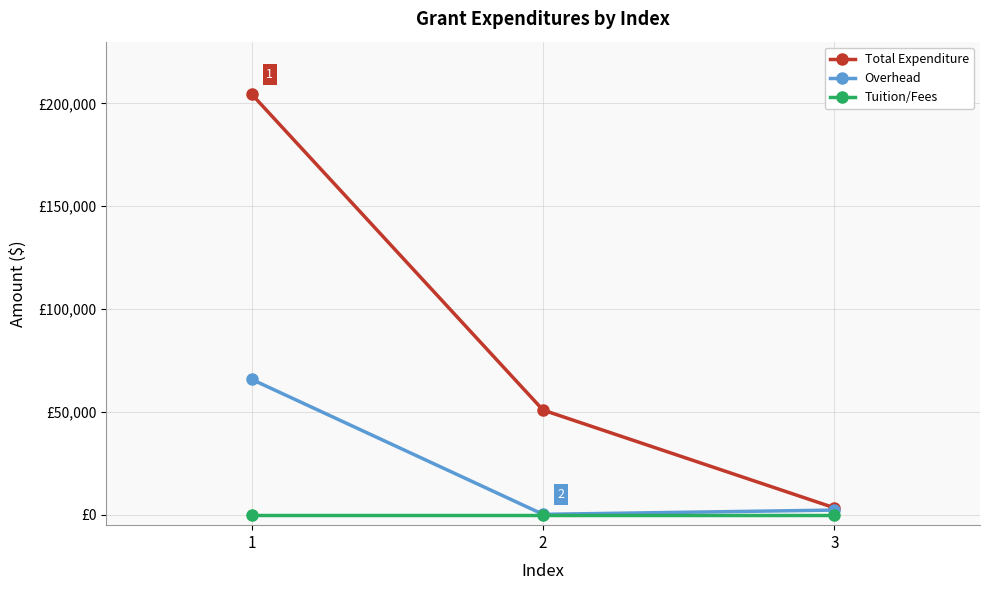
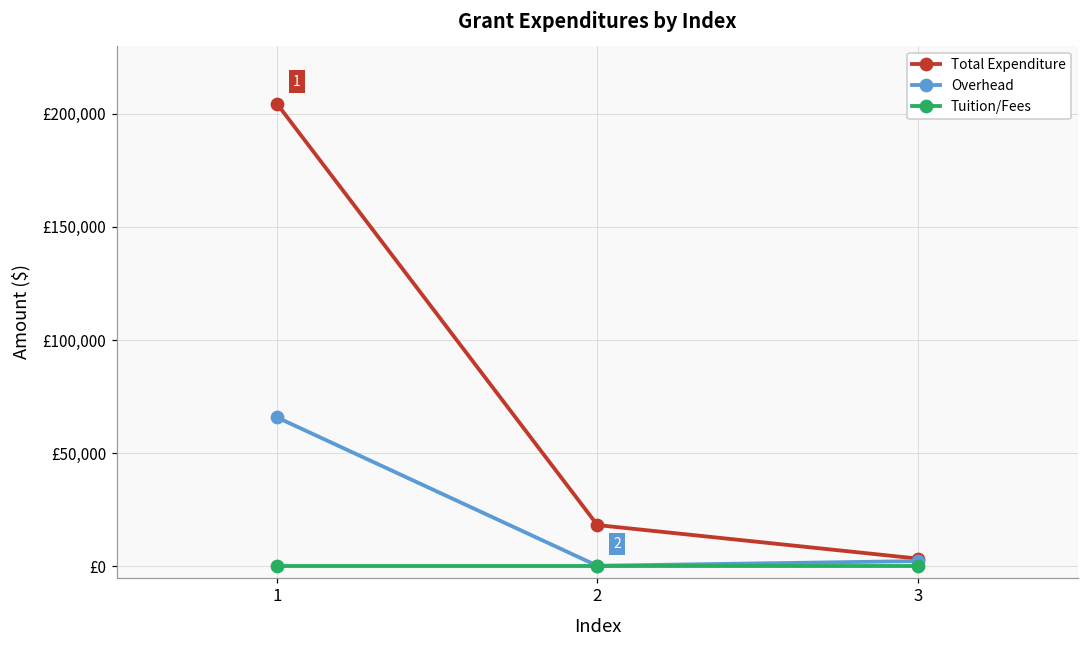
Total Expenditure, 2: £51,000 -> £18,000
